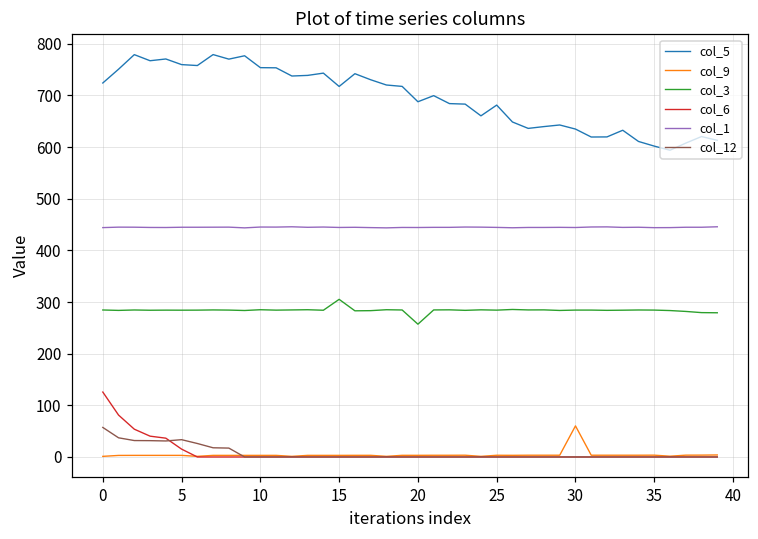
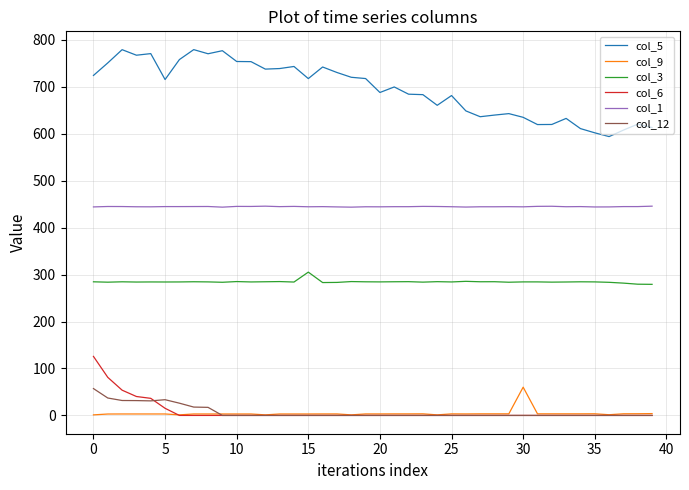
col_5, 5: 760 -> 720
col_3, 20: 260 -> 280
